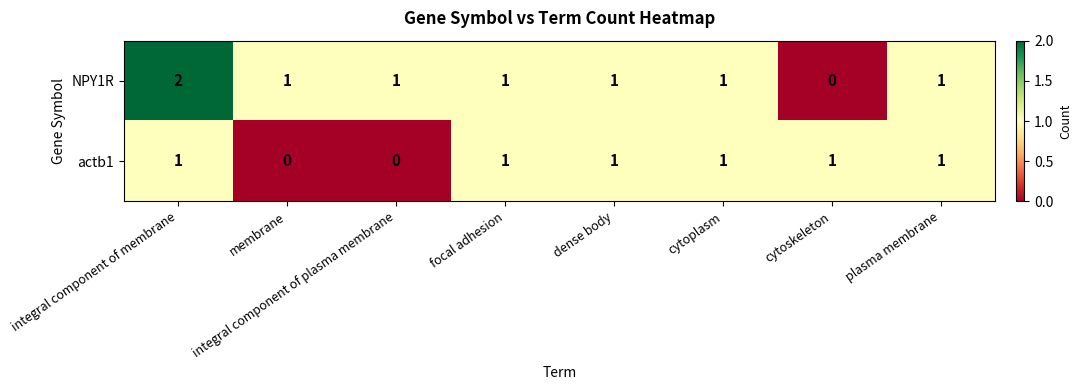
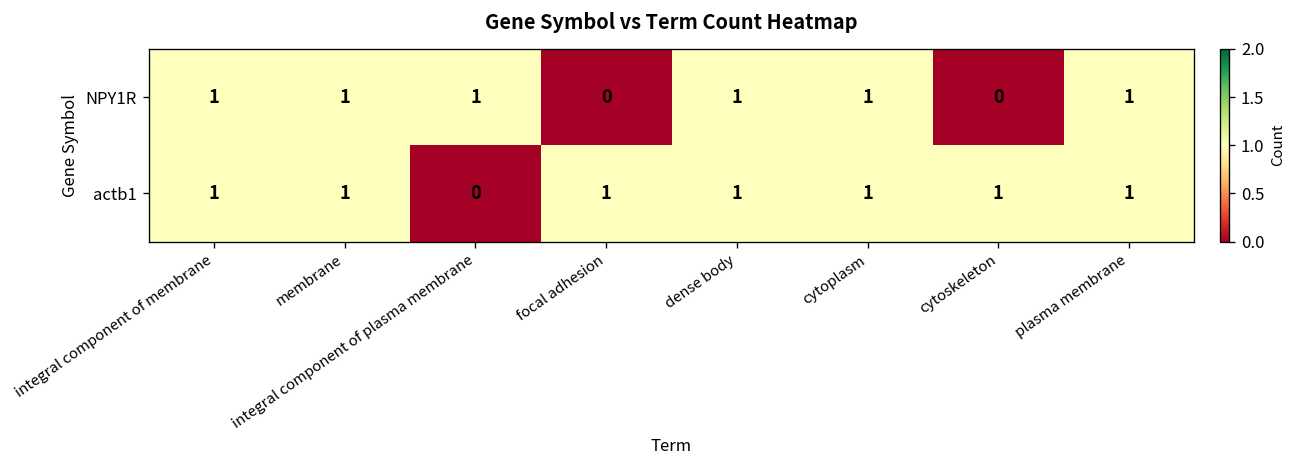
NPY1R, integral component of membrane: 2 -> 1
NPY1R, focal adhesion: 1 -> 0
actb1, membrane: 0 -> 1
